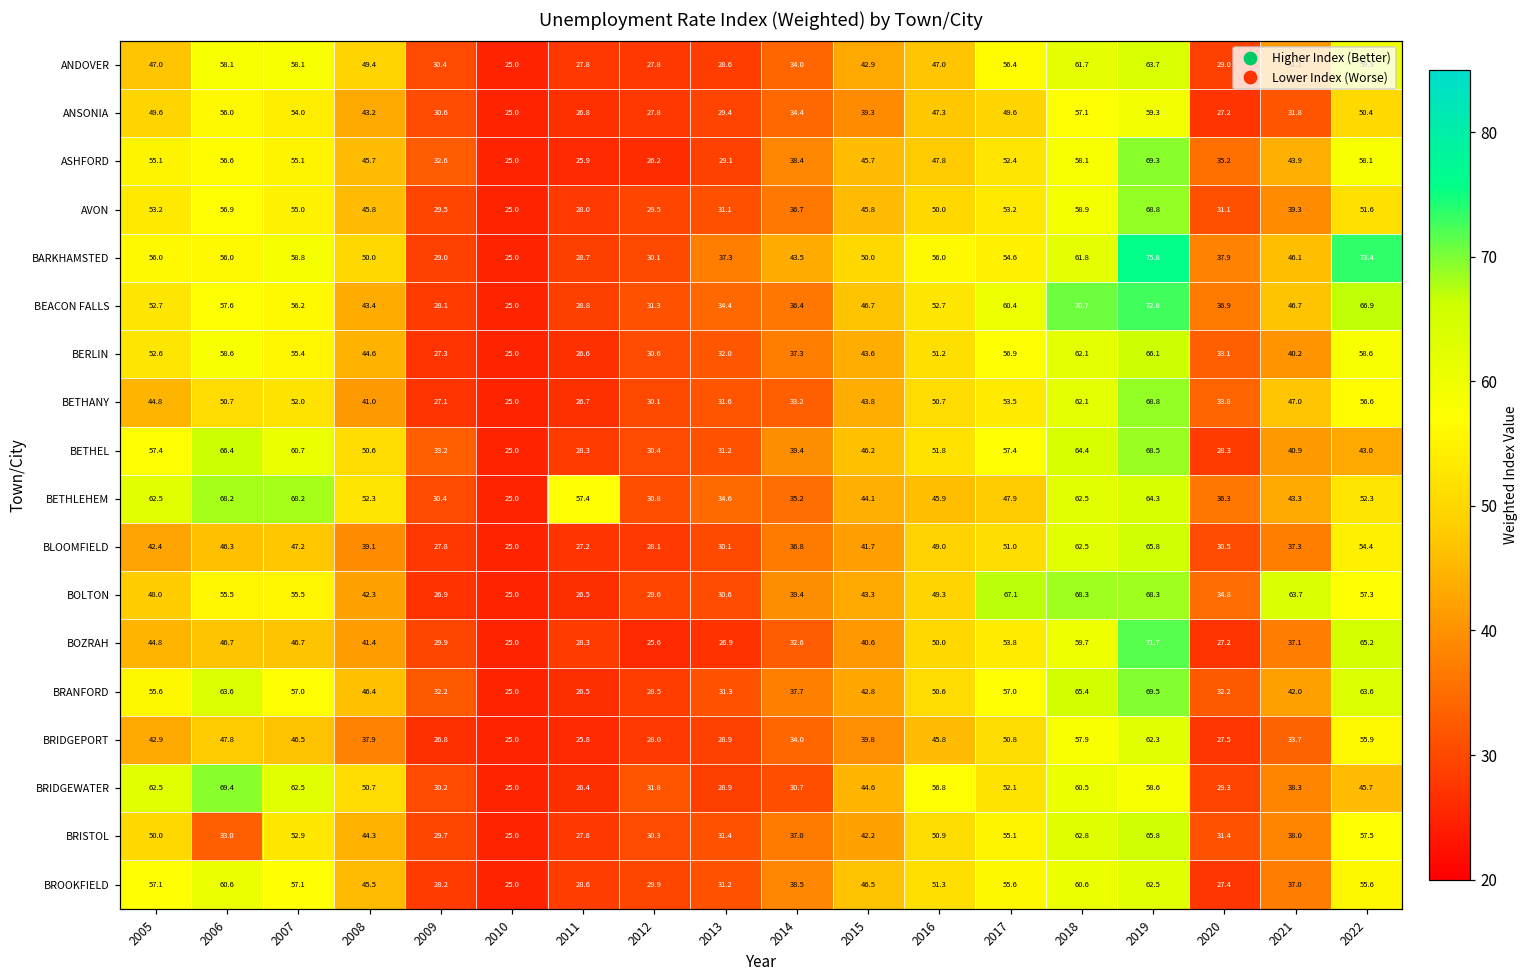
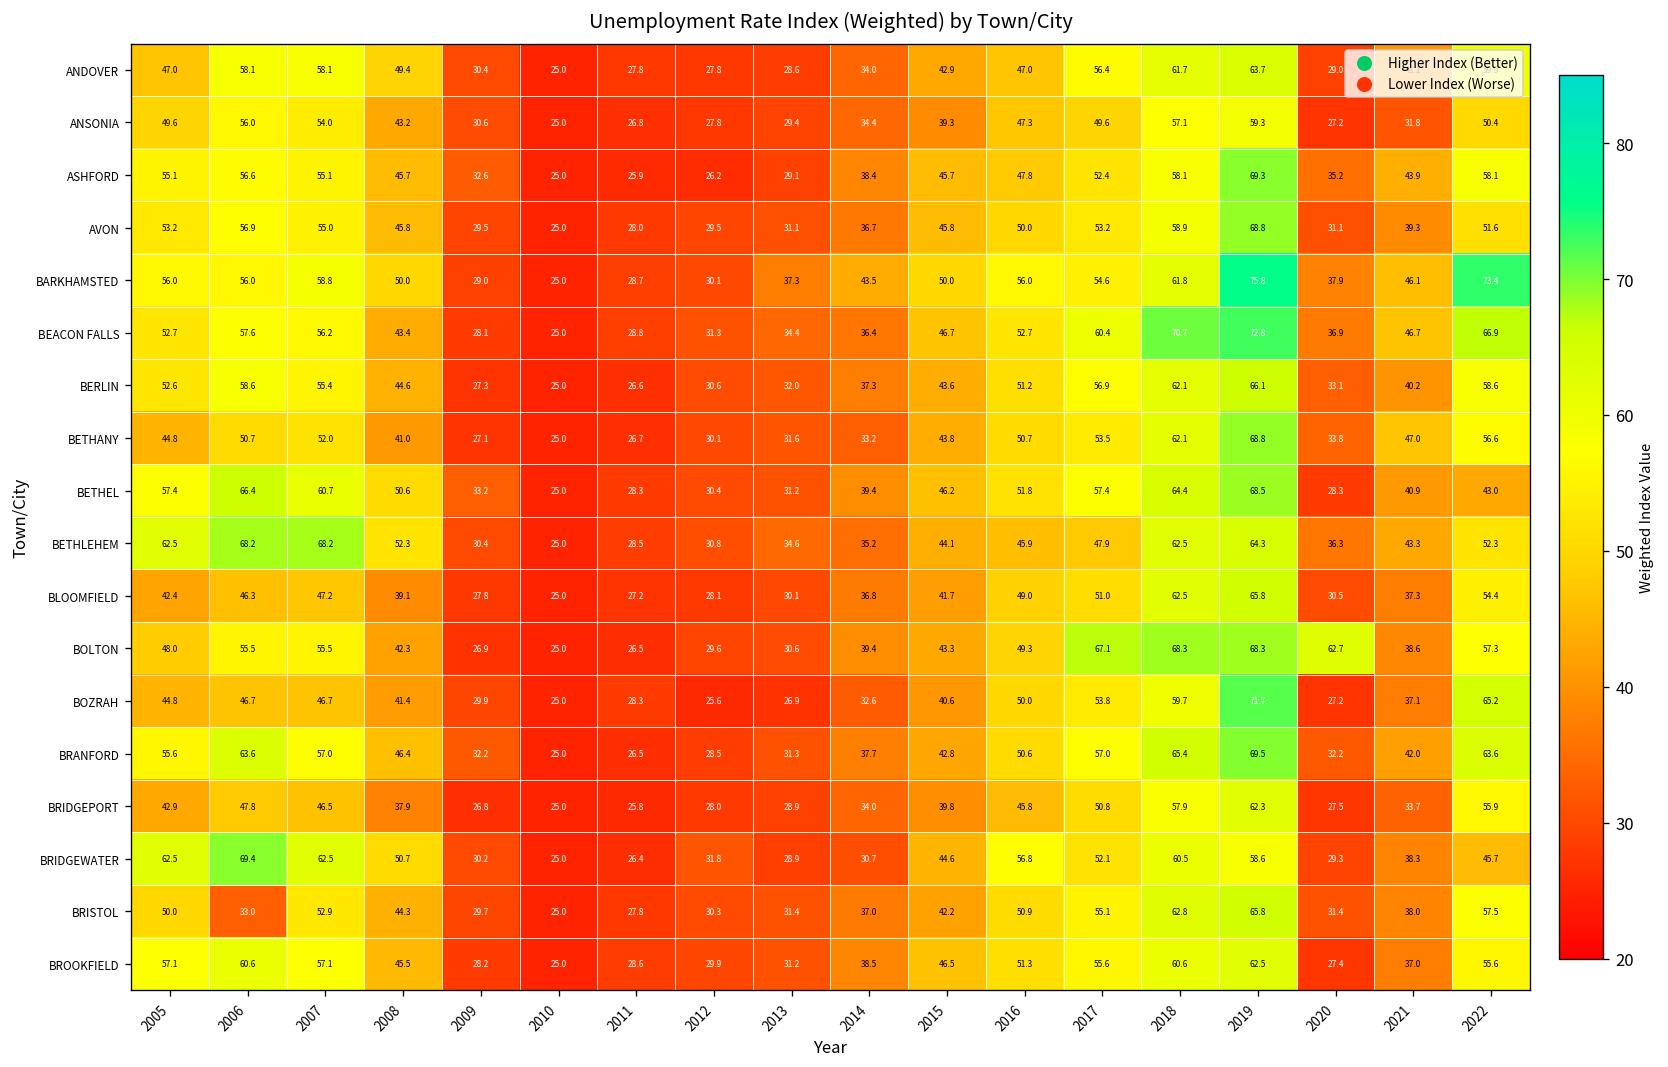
BETHLEHEM, 2011: 57.4 -> 28.5
BOLTON, 2020: 34.8 -> 62.7
BOLTON, 2021: 63.7 -> 38.6
